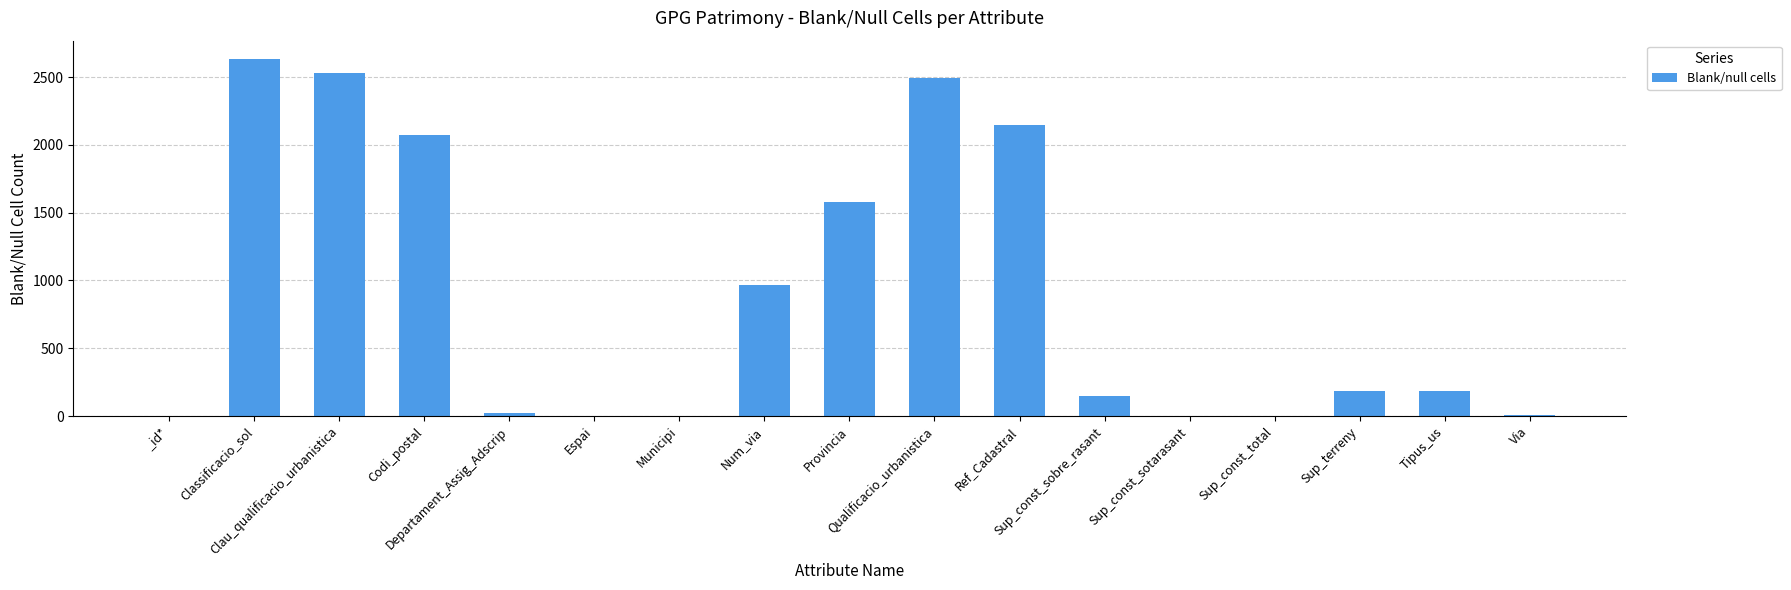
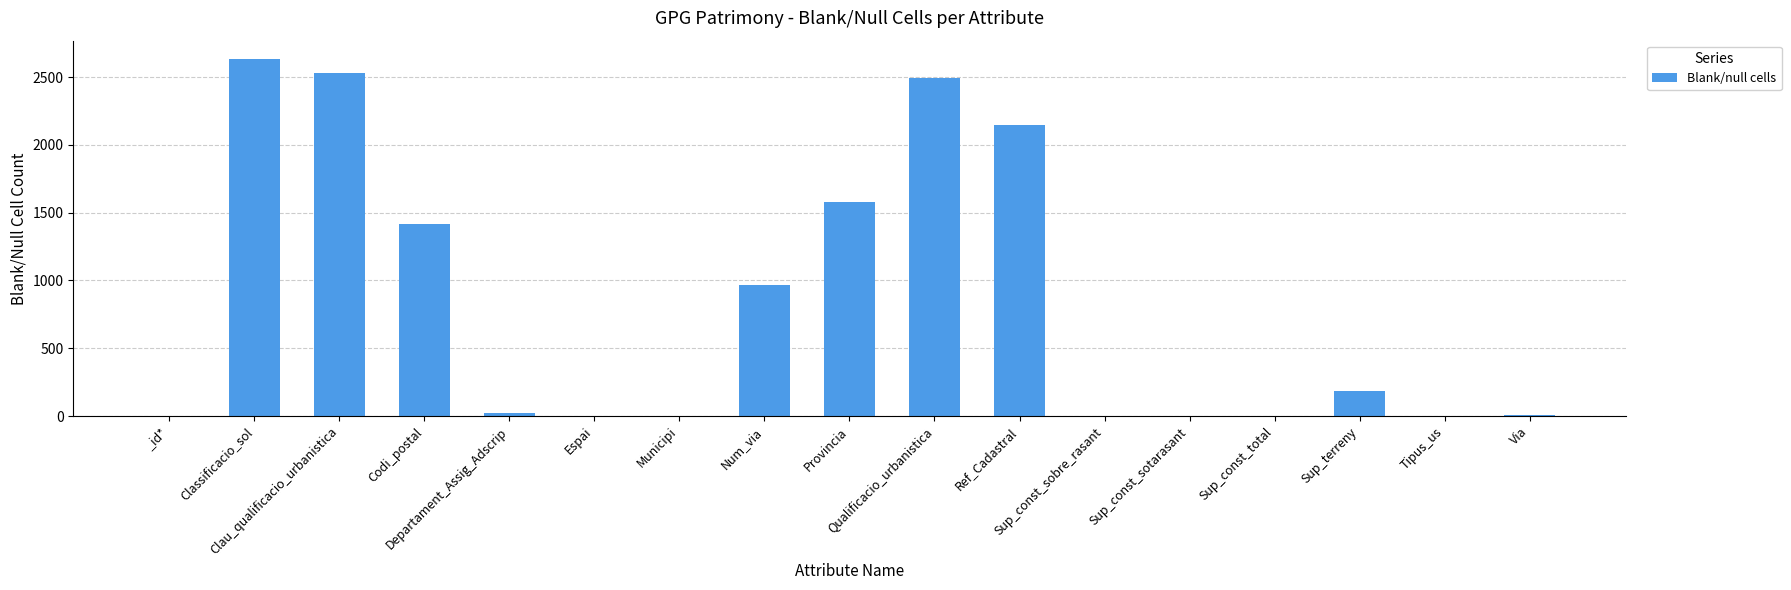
Codi_postal: 2070 -> 1420
Sup_const_sobre_rasant: 150 -> 0
Tipus_us: 180 -> 0
